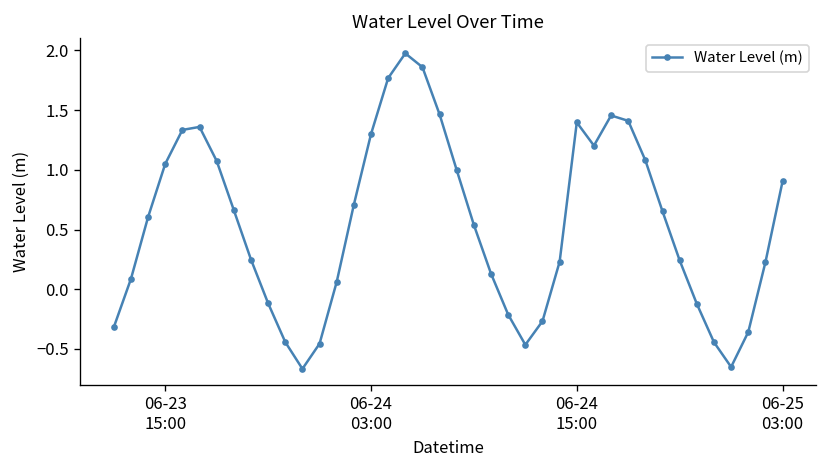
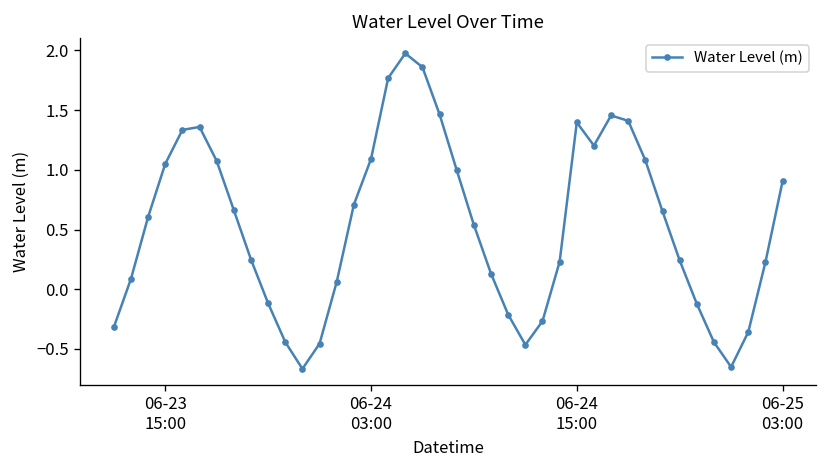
06-24 03:00: 1.3 -> 1.1
